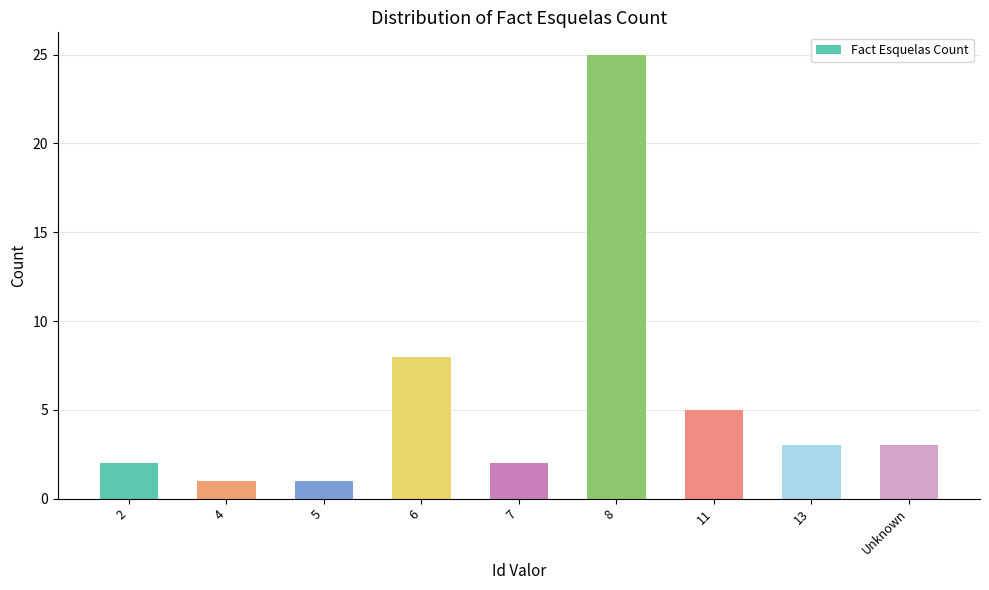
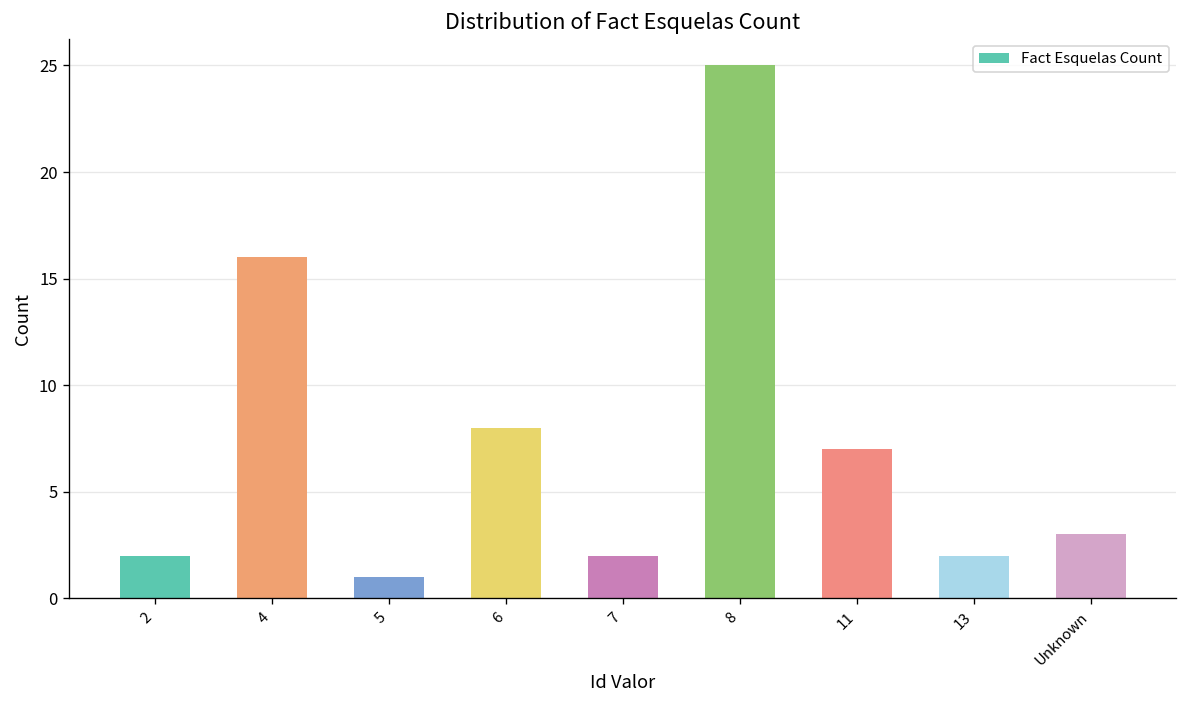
4: 1 -> 16
11: 5 -> 7
13: 3 -> 2
